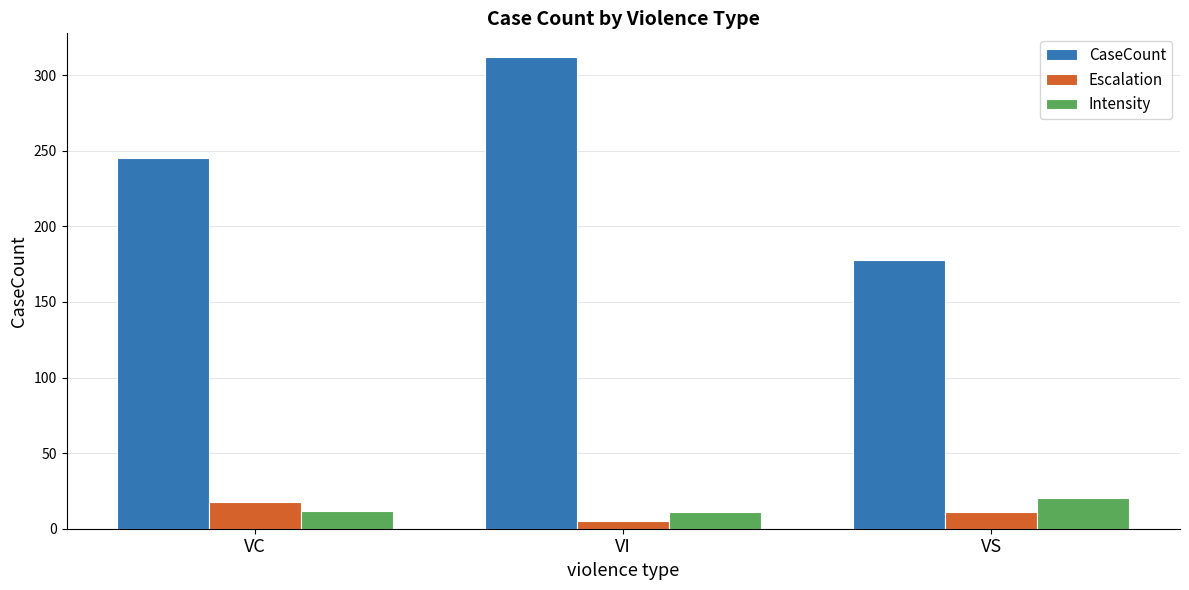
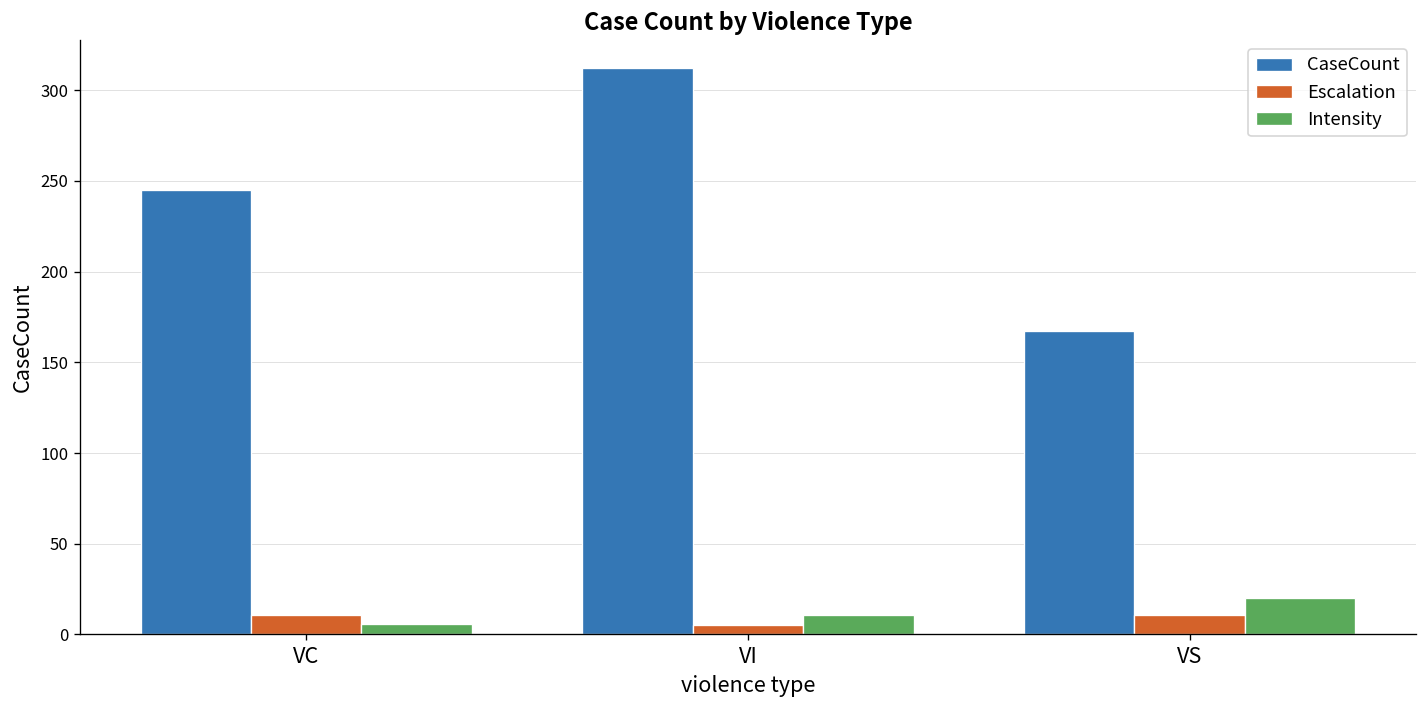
Escalation, VC: 18 -> 11
Intensity, VC: 12 -> 6
CaseCount, VS: 178 -> 167
